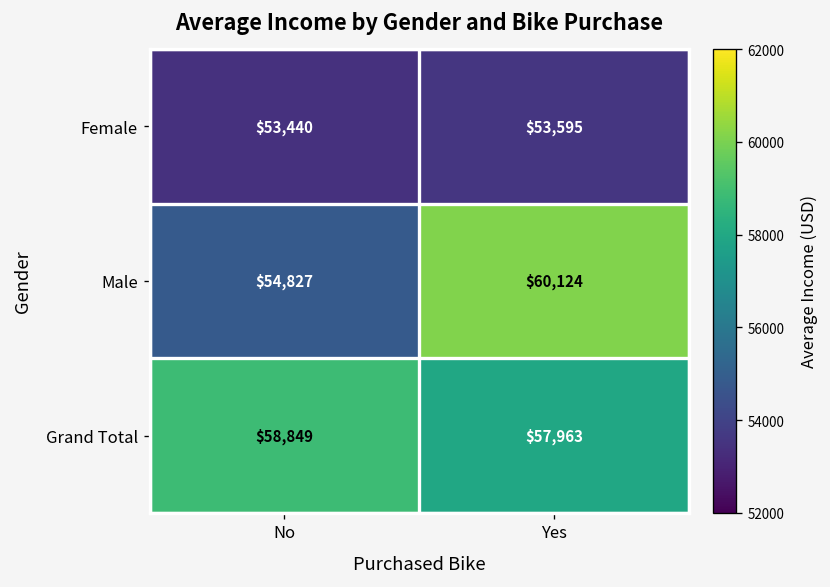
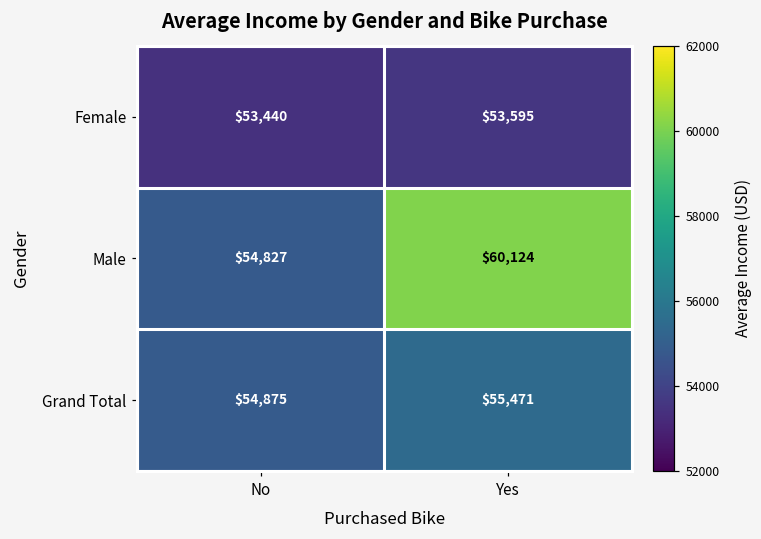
Grand Total, No: $58,849 -> $54,875
Grand Total, Yes: $57,963 -> $55,471
